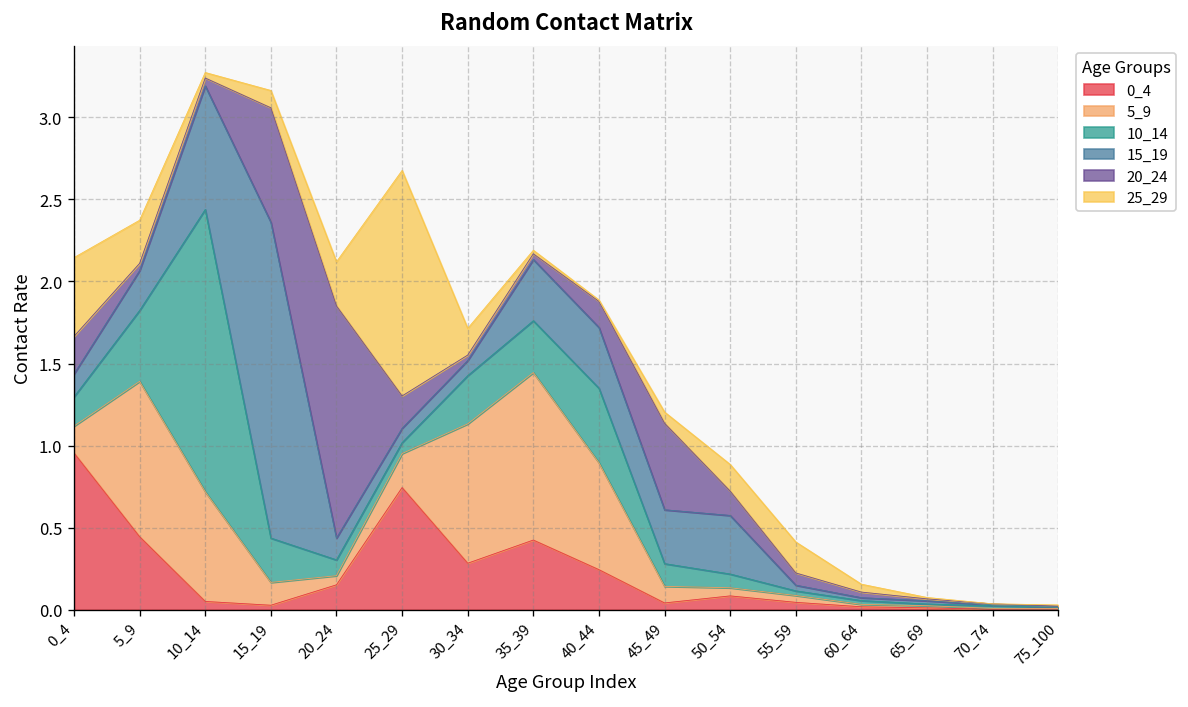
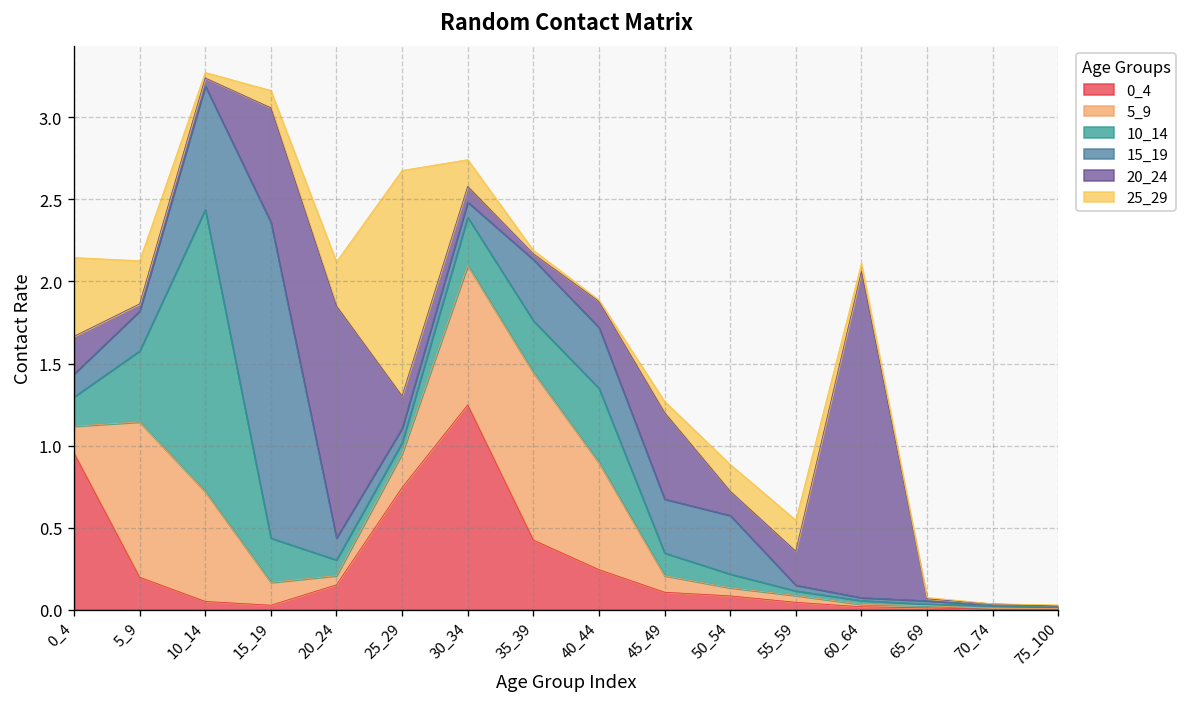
0_4, 5_9: 0.44 -> 0.20
0_4, 30_34: 0.28 -> 1.25
20_24, 30_34: 0.03 -> 0.10
0_4, 45_49: 0.04 -> 0.11
20_24, 55_59: 0.07 -> 0.21
20_24, 60_64: 0.03 -> 1.99
